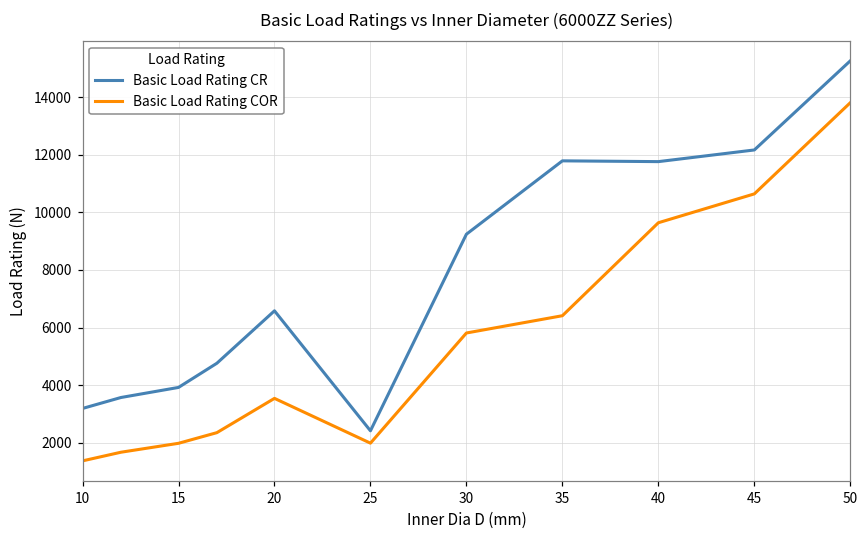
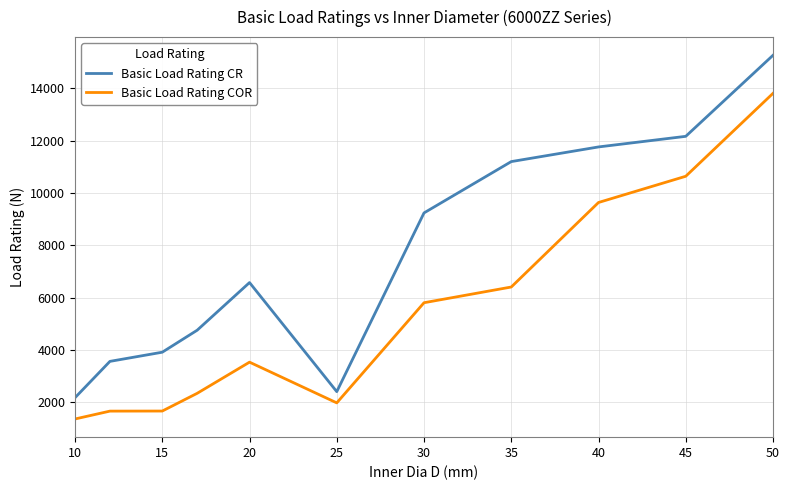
Basic Load Rating CR, 10: 3200 -> 2200
Basic Load Rating COR, 15: 2000 -> 1700
Basic Load Rating CR, 35: 11800 -> 11200
